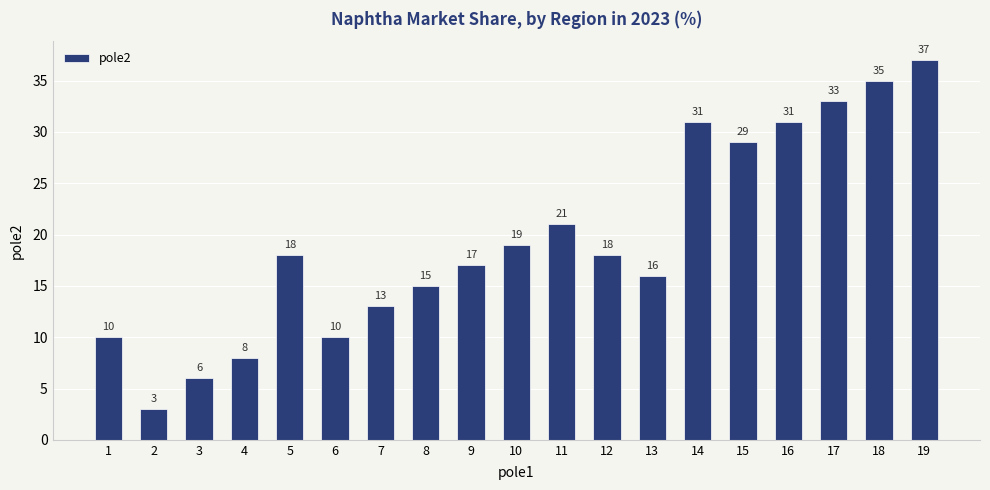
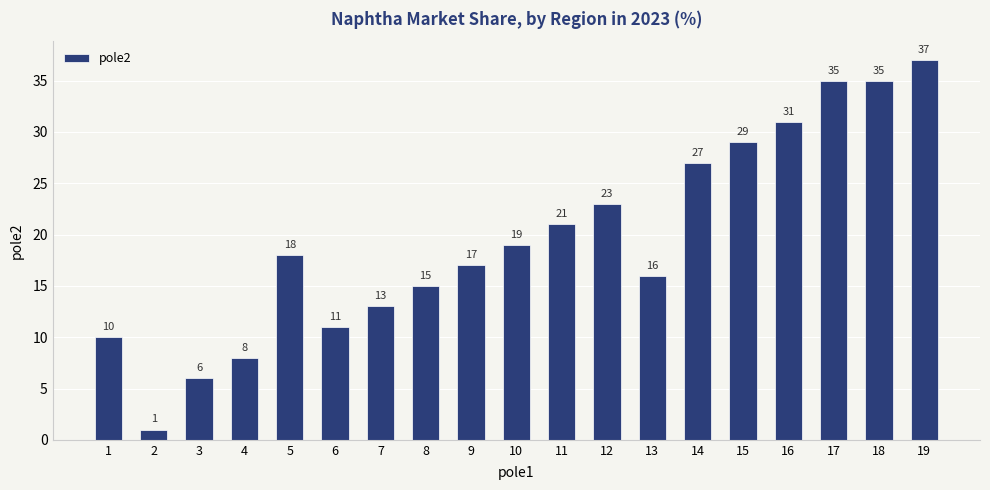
2: 3 -> 1
6: 10 -> 11
12: 18 -> 23
14: 31 -> 27
17: 33 -> 35
